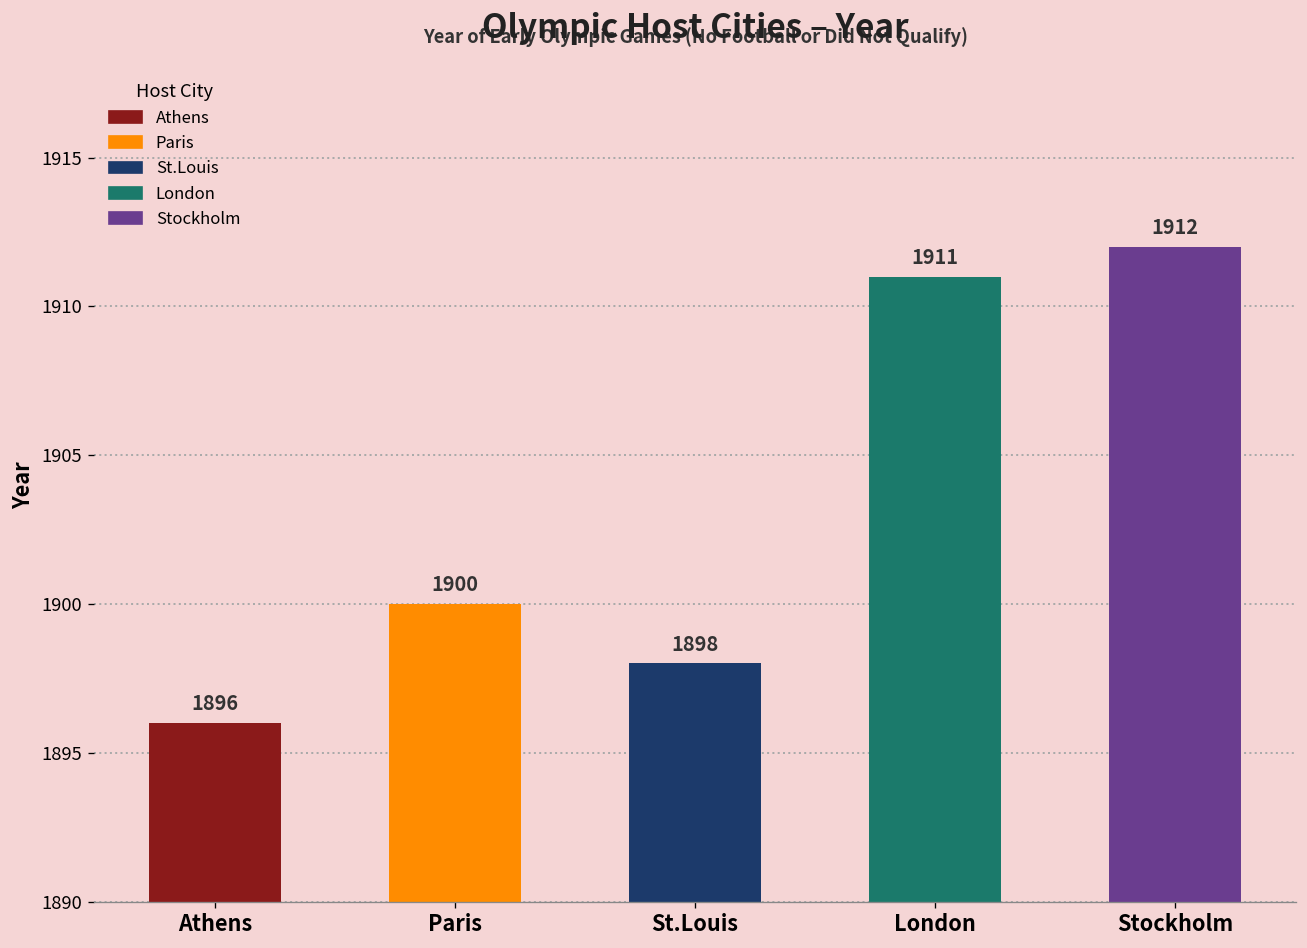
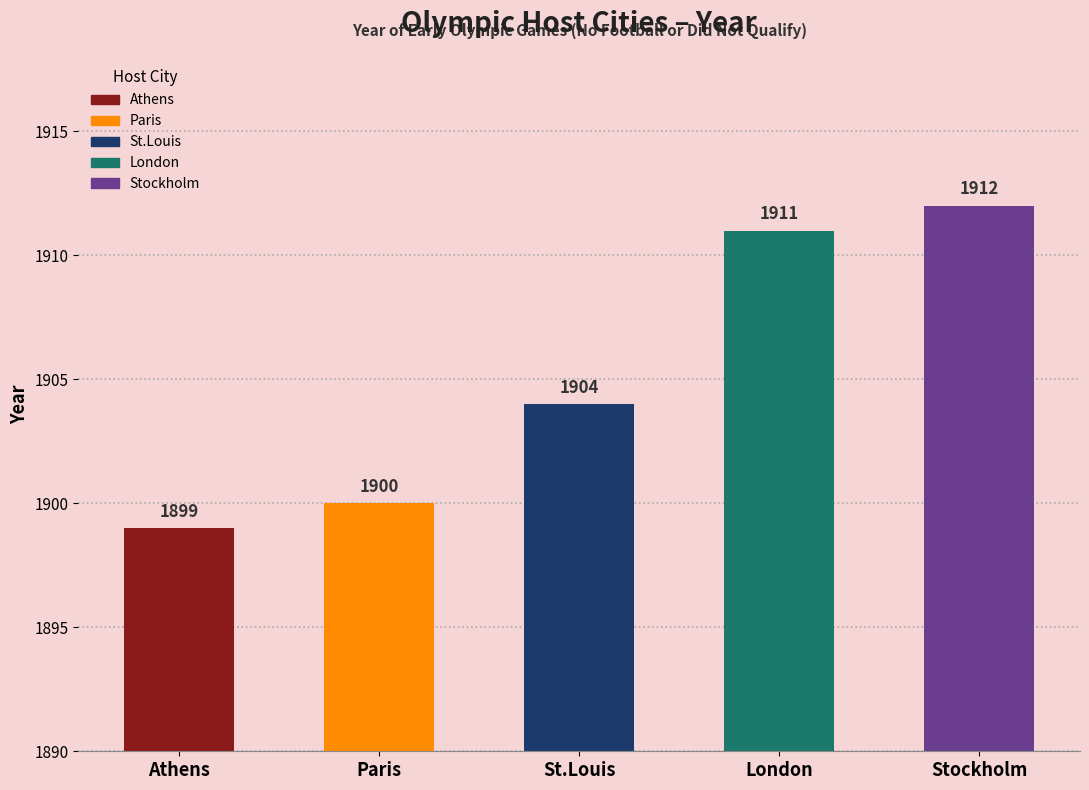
Athens: 1896 -> 1899
St.Louis: 1898 -> 1904
